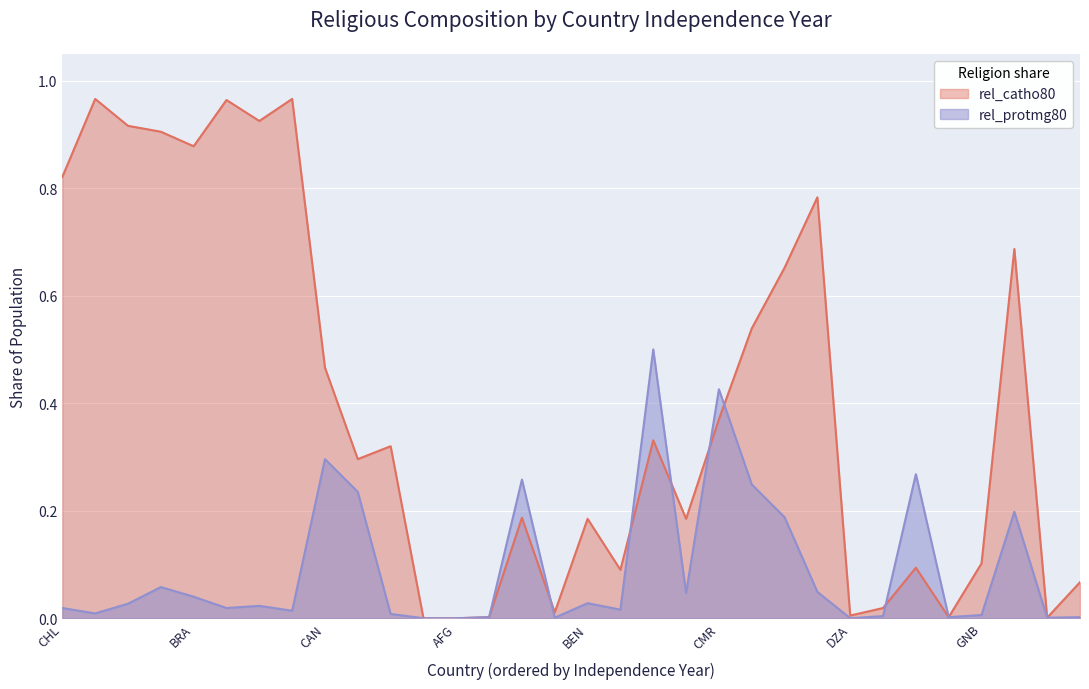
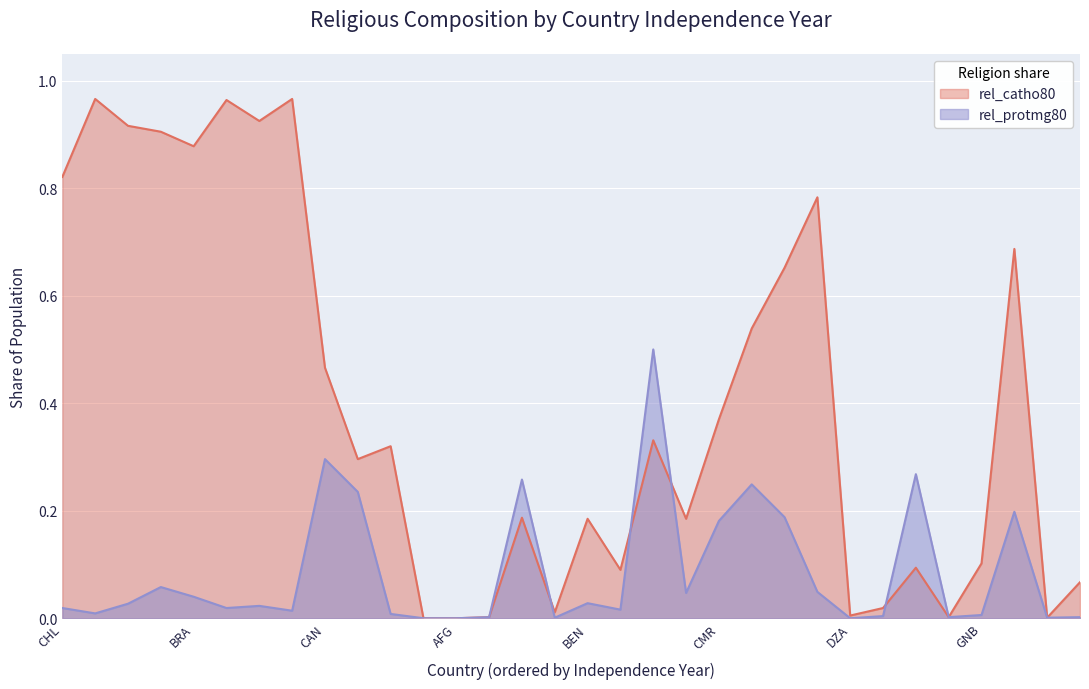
rel_protmg80, CMR: 0.43 -> 0.18
